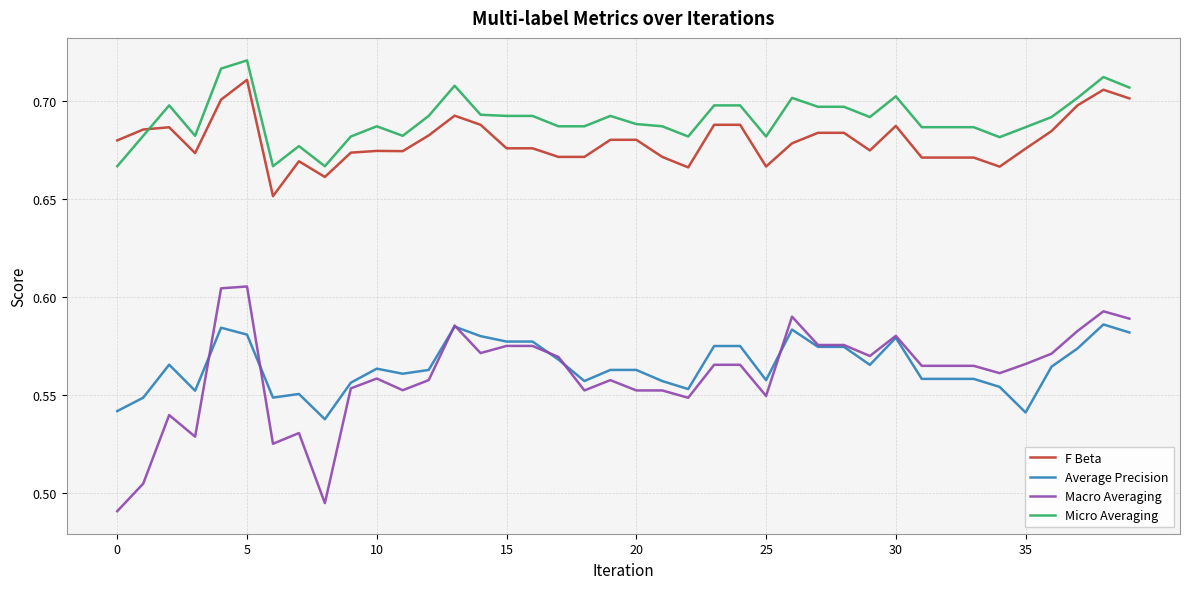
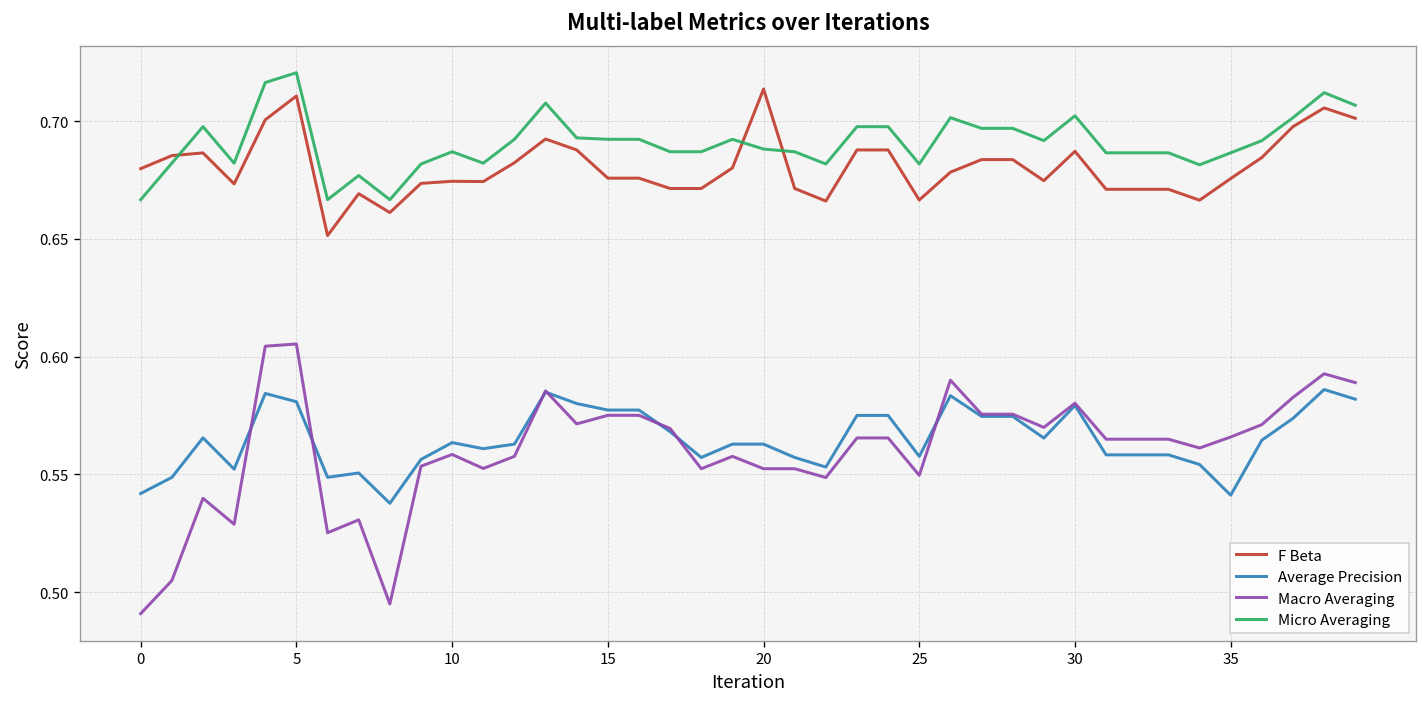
F Beta, 20: 0.680 -> 0.714
